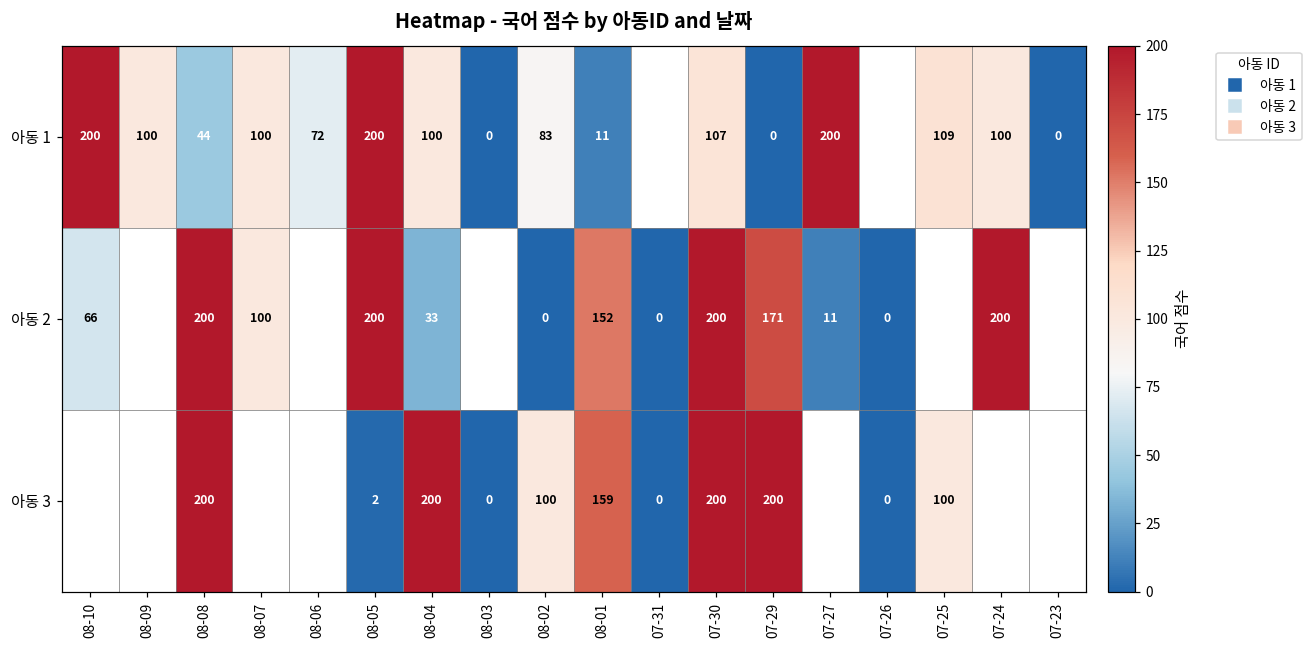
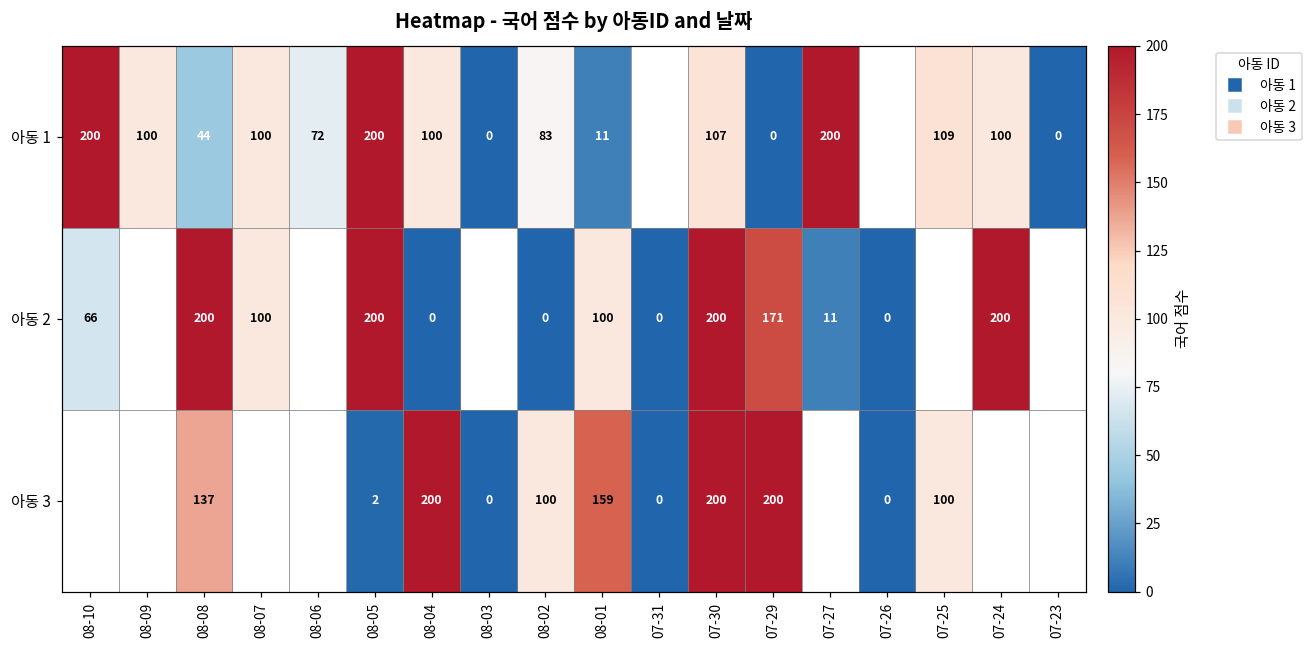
아동 2, 08-04: 33 -> 0
아동 2, 08-01: 152 -> 100
아동 3, 08-08: 200 -> 137
